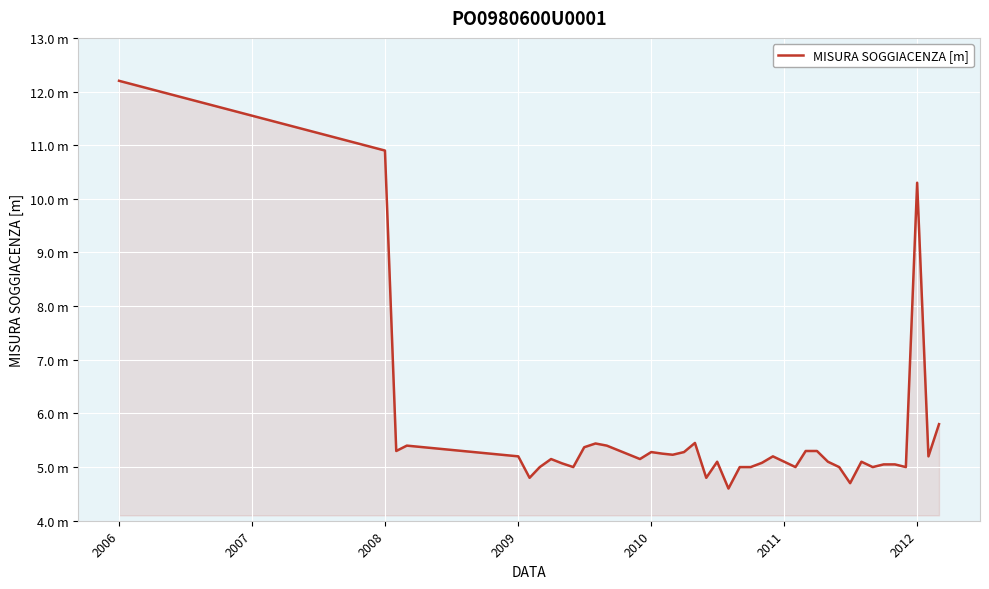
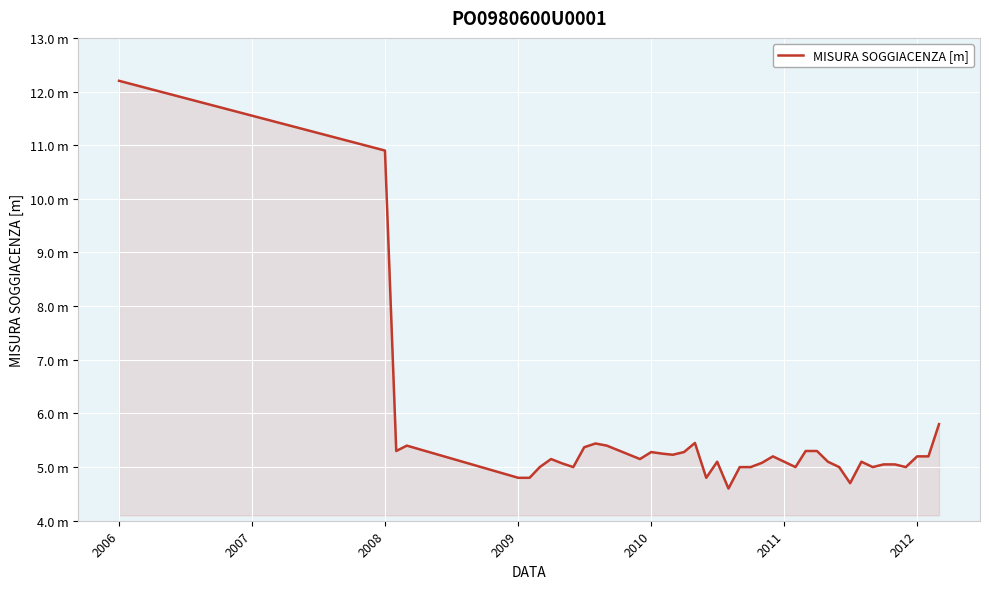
2009: 5.2 m -> 4.8 m
2012: 10.3 m -> 5.2 m
